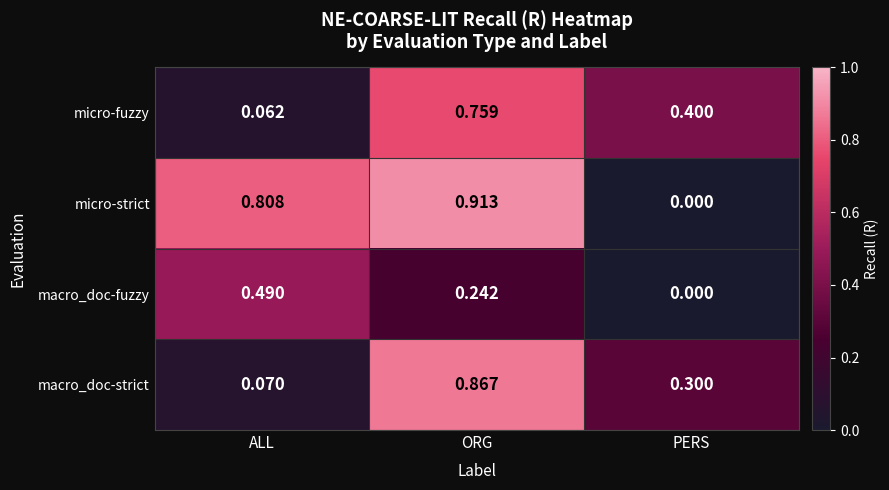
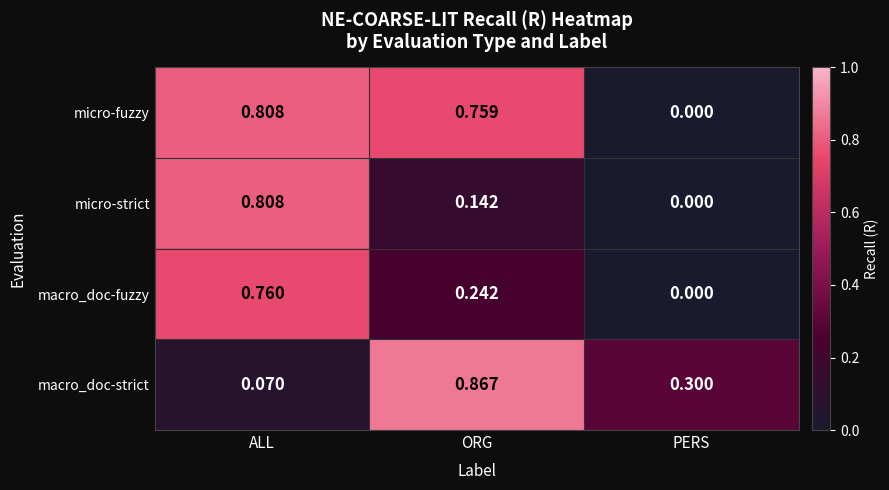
micro-fuzzy, ALL: 0.062 -> 0.808
micro-fuzzy, PERS: 0.400 -> 0.000
micro-strict, ORG: 0.913 -> 0.142
macro_doc-fuzzy, ALL: 0.490 -> 0.760
